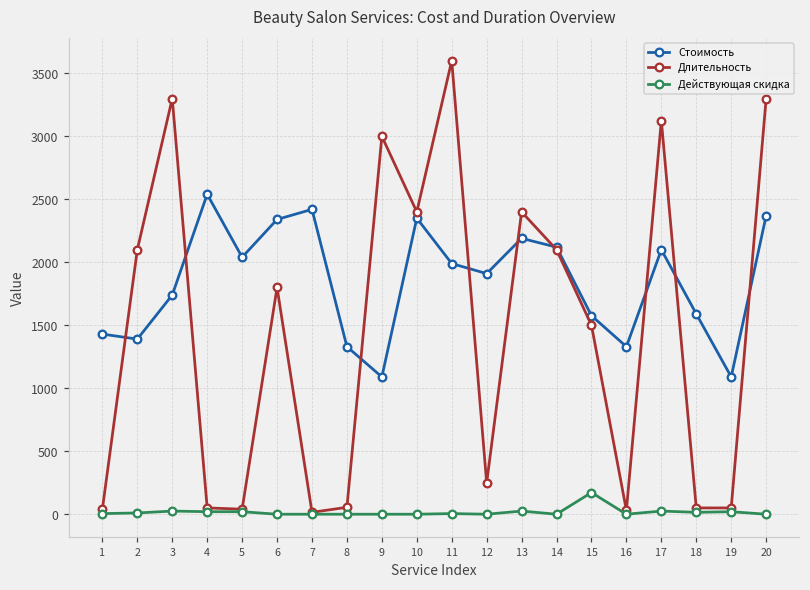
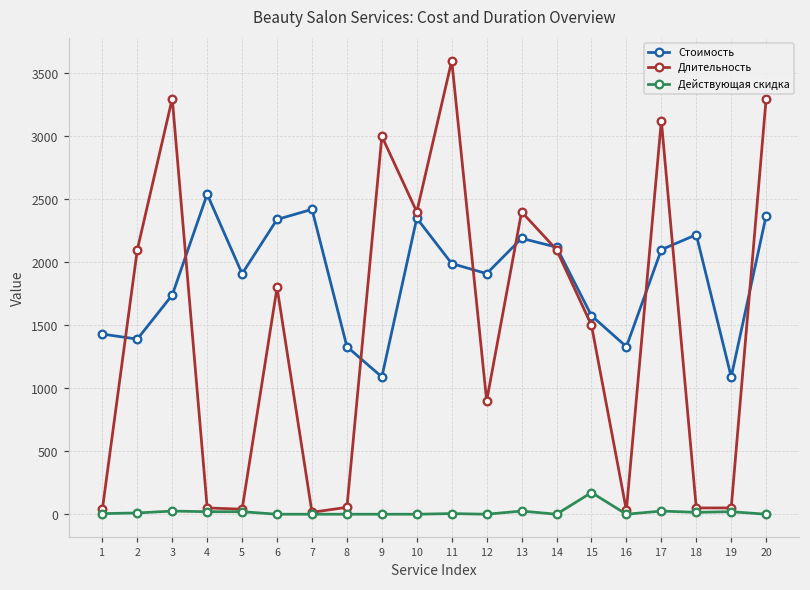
Стоимость, 5: 2040 -> 1910
Длительность, 12: 250 -> 900
Стоимость, 18: 1590 -> 2220
